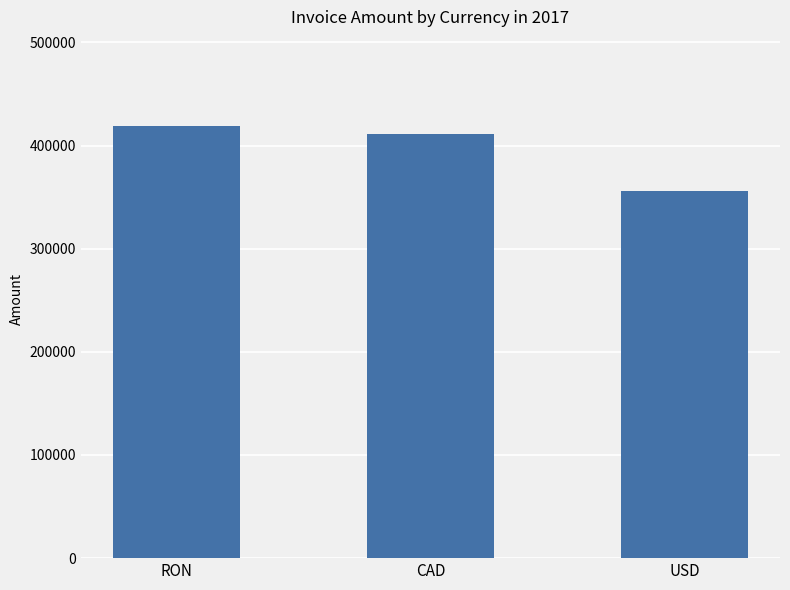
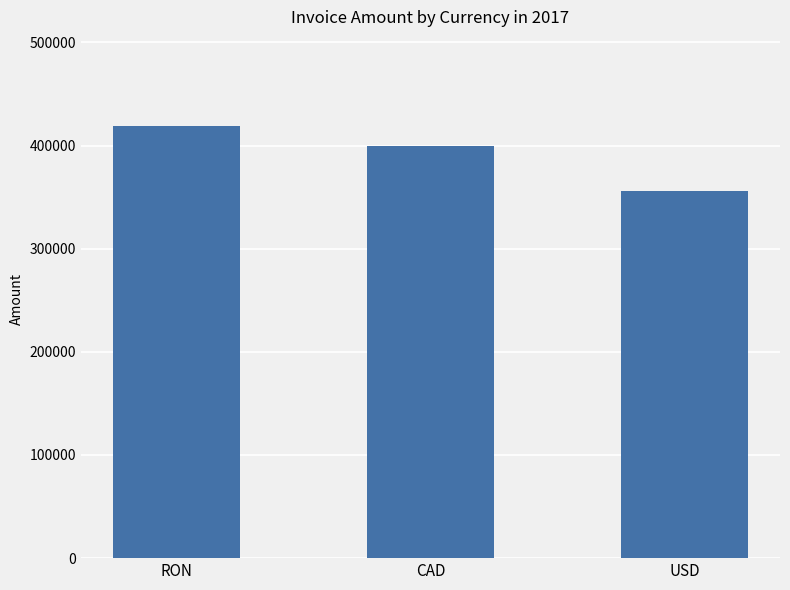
CAD: 411000 -> 400000
